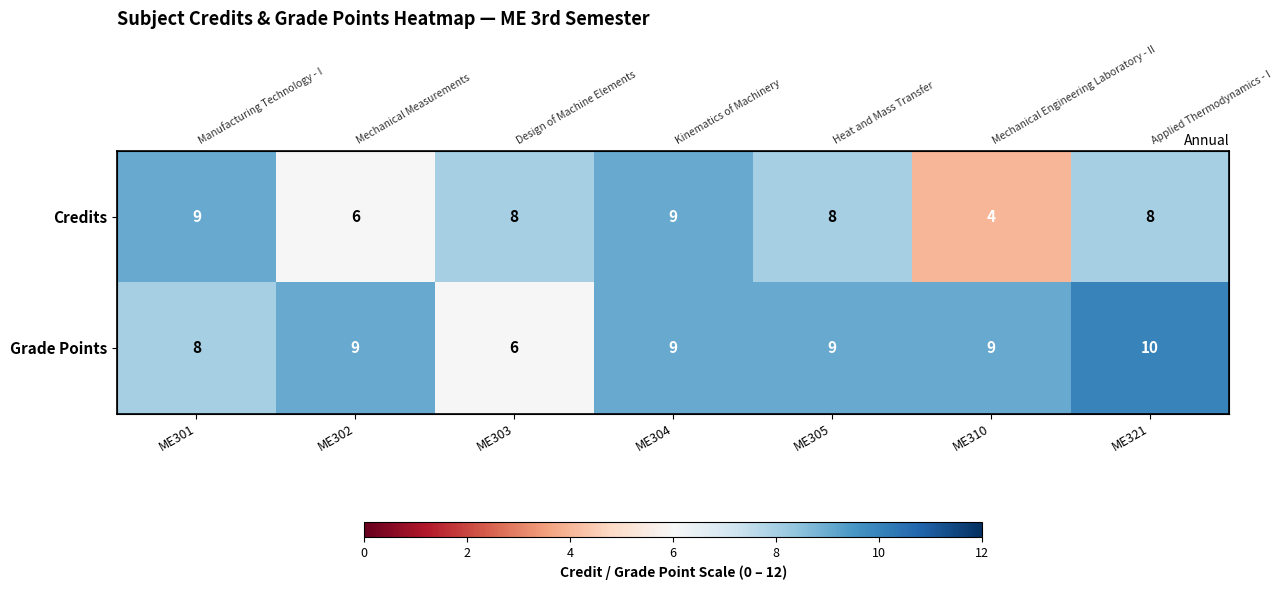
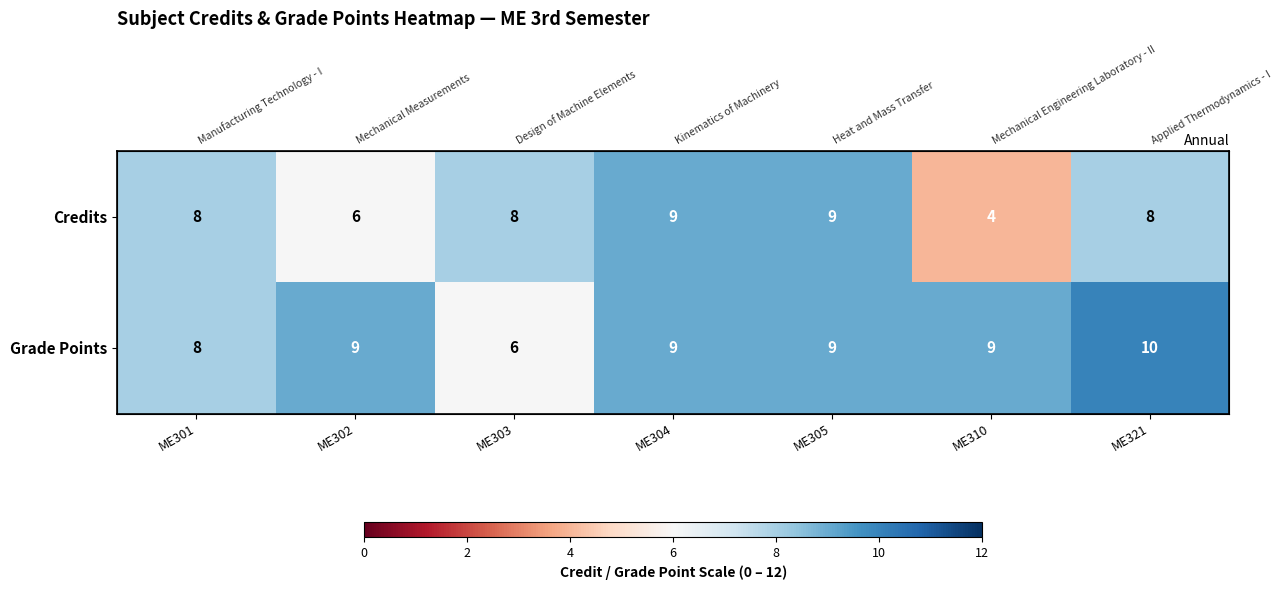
Credits, ME301: 9 -> 8
Credits, ME305: 8 -> 9
